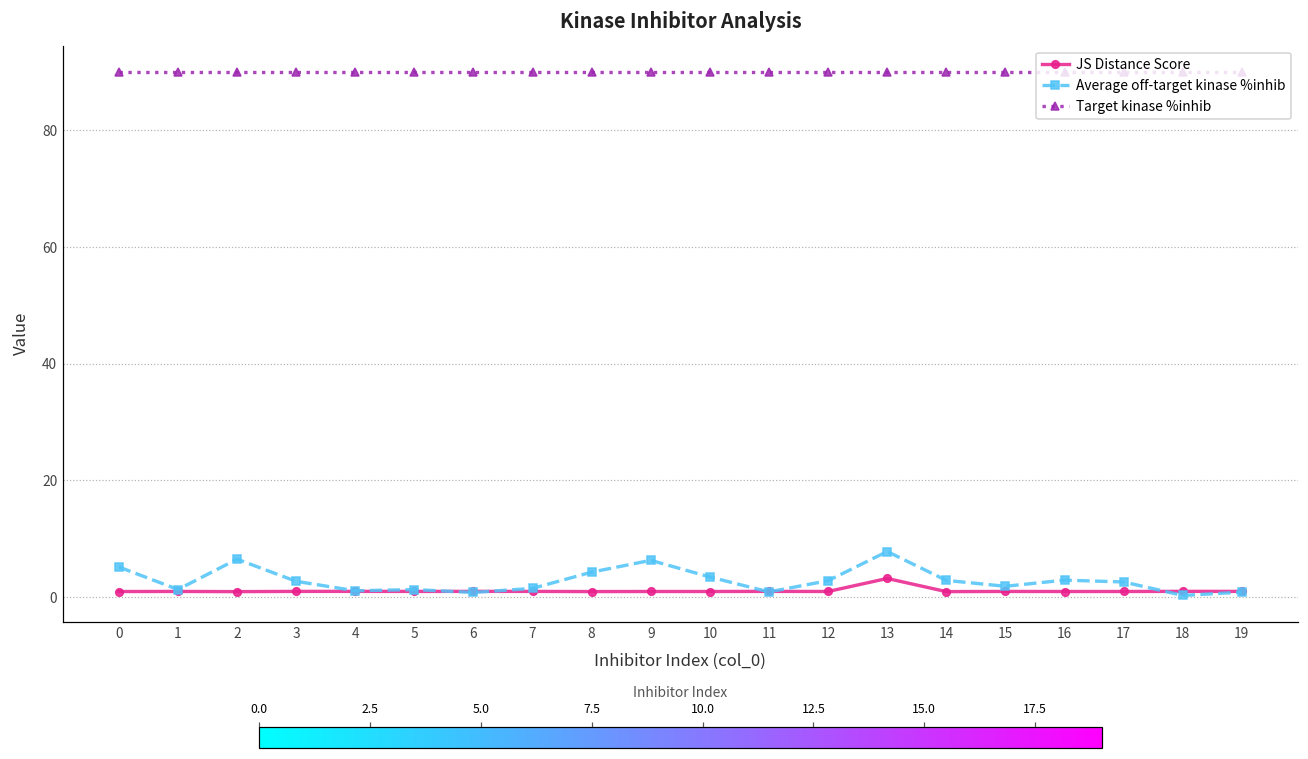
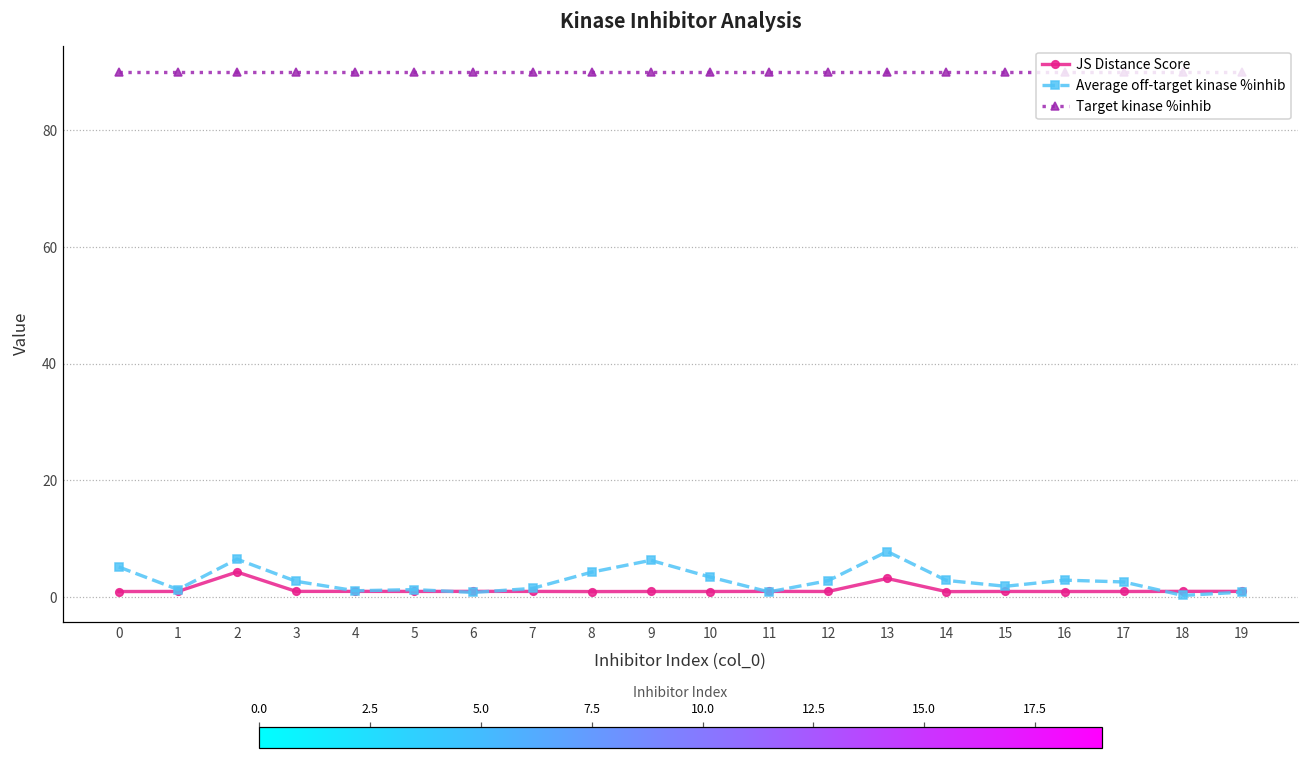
JS Distance Score, 2: 1 -> 4
